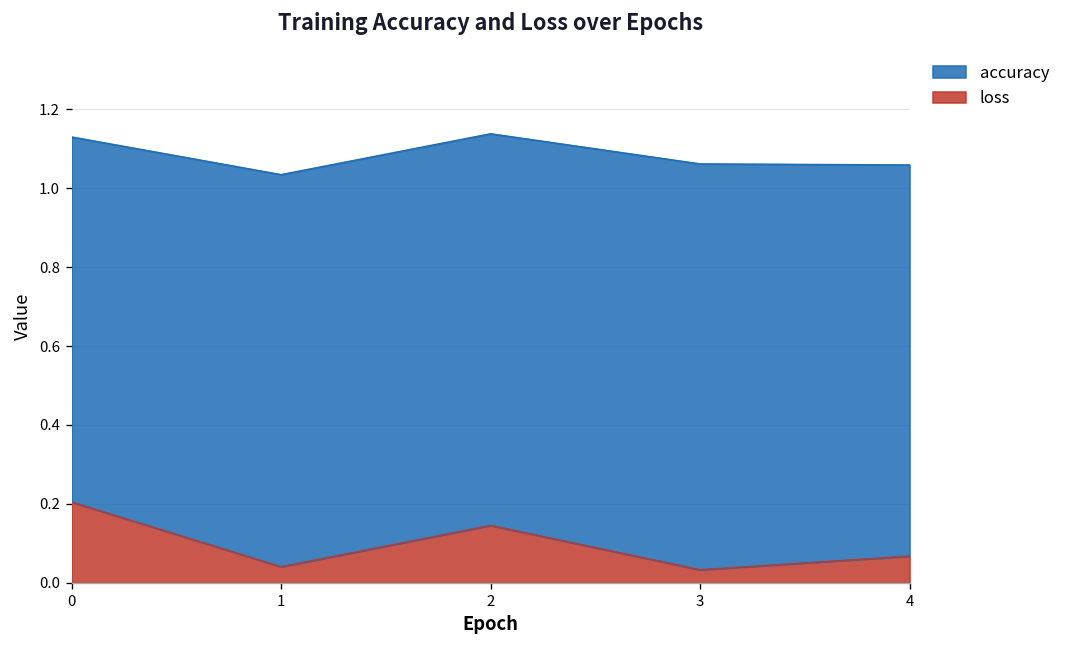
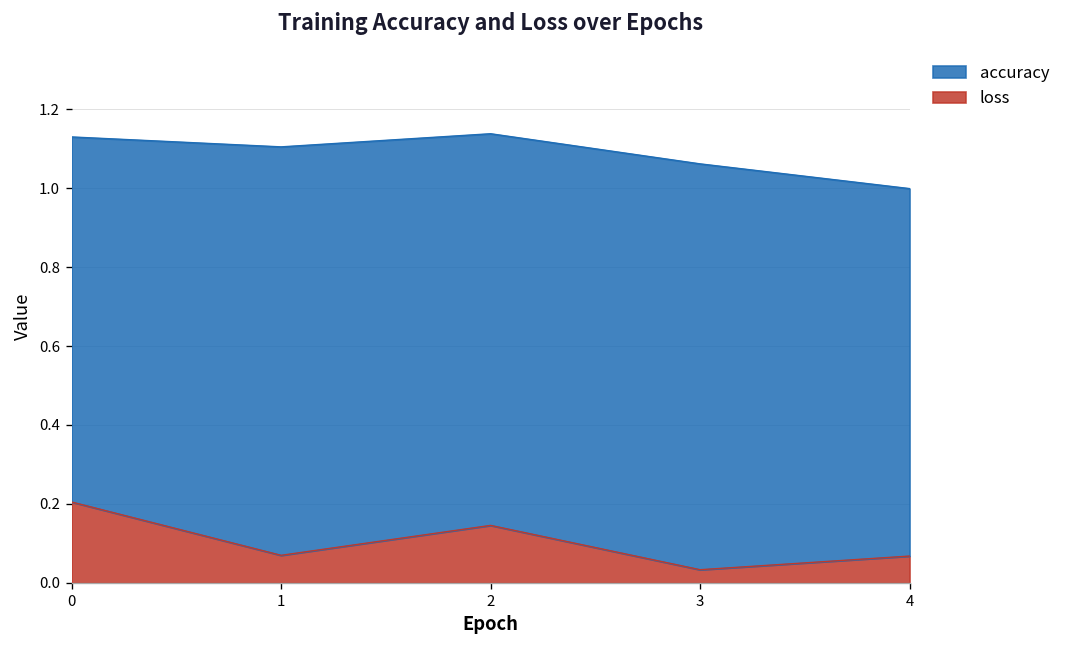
loss, 1: 0.04 -> 0.07
accuracy, 1: 0.99 -> 1.03
accuracy, 4: 0.99 -> 0.93
